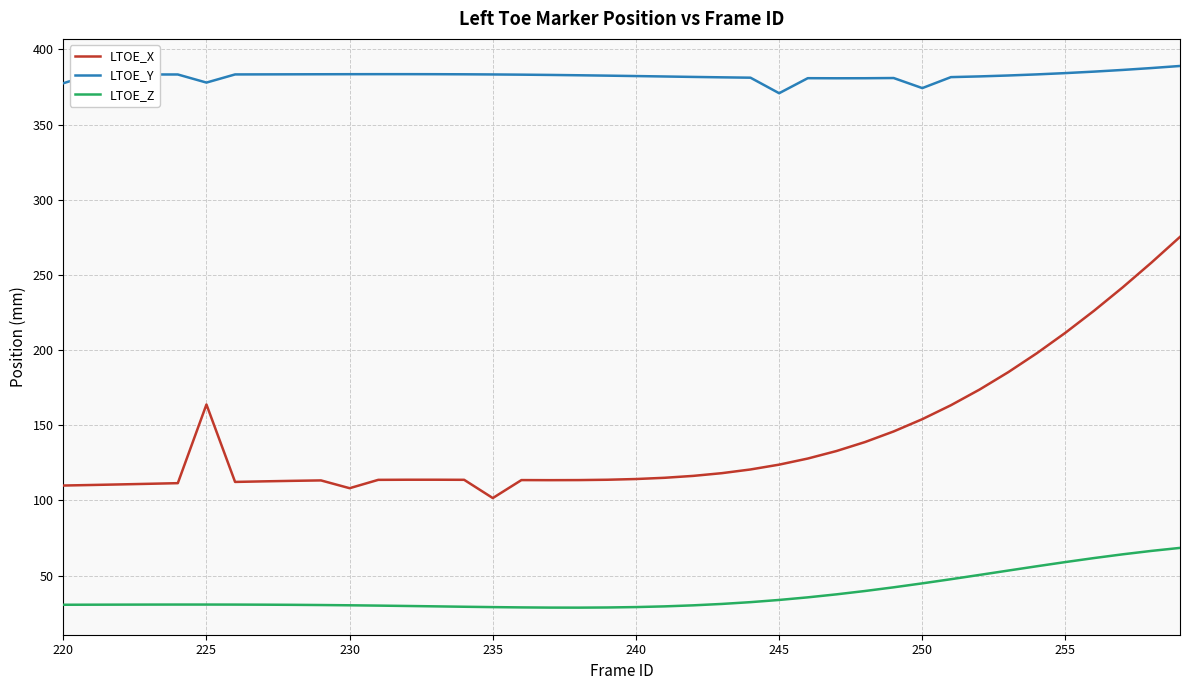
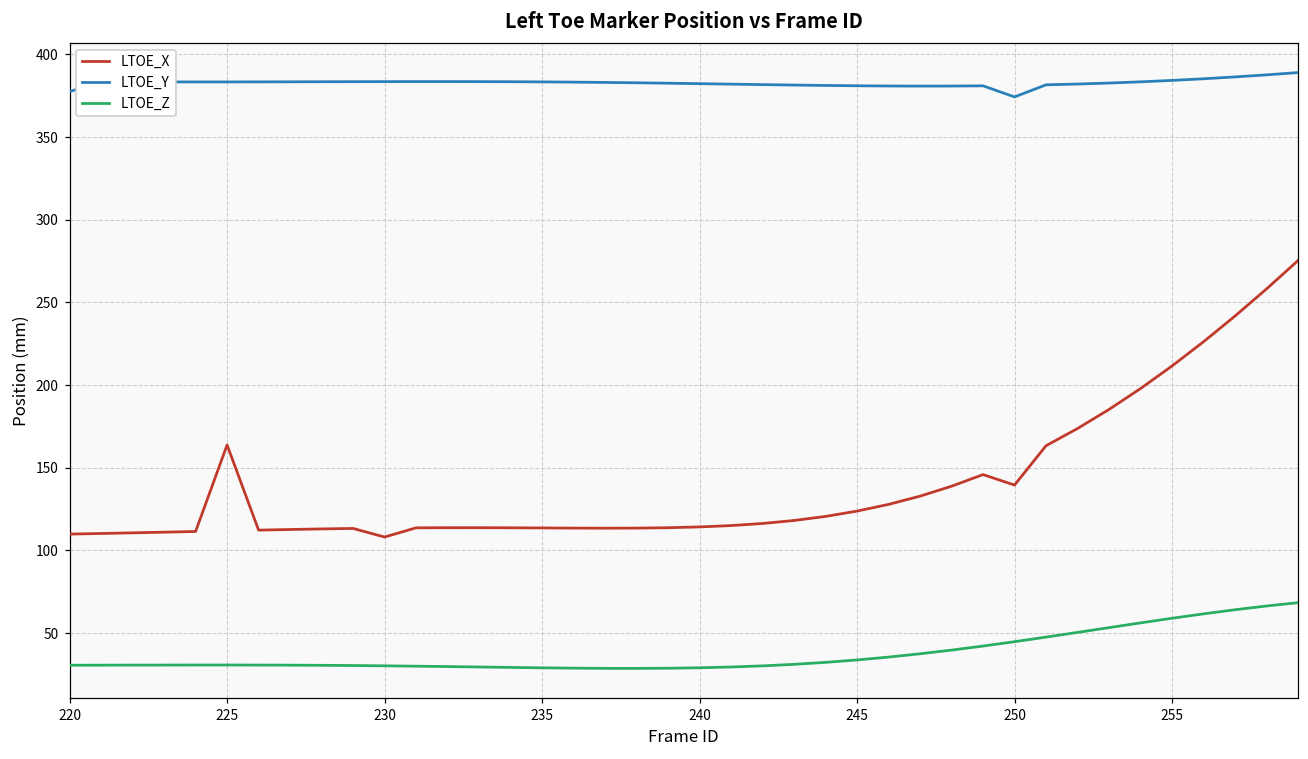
LTOE_Y, 225: 378 -> 383
LTOE_X, 235: 102 -> 114
LTOE_Y, 245: 371 -> 381
LTOE_X, 250: 154 -> 140
